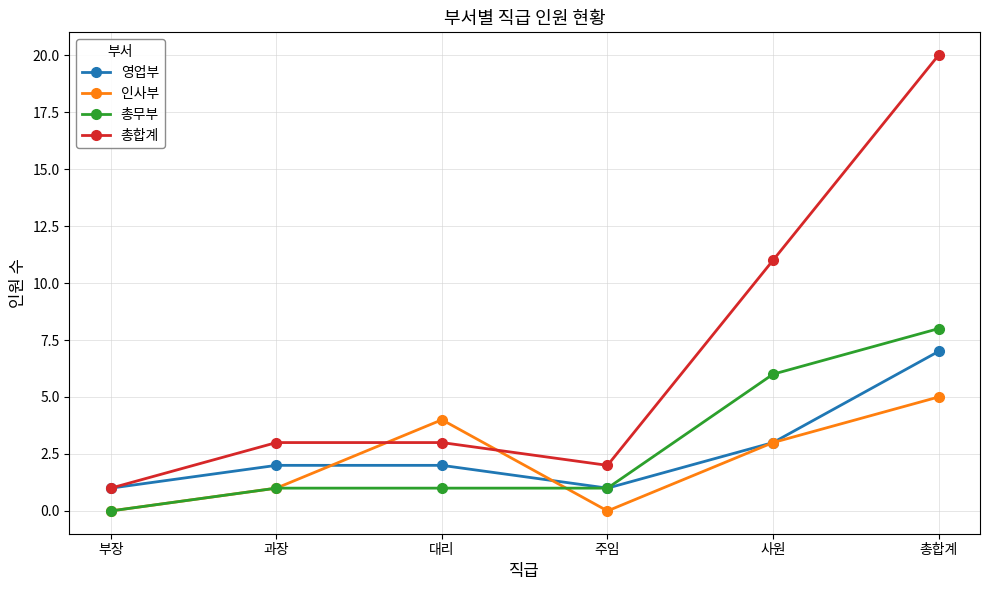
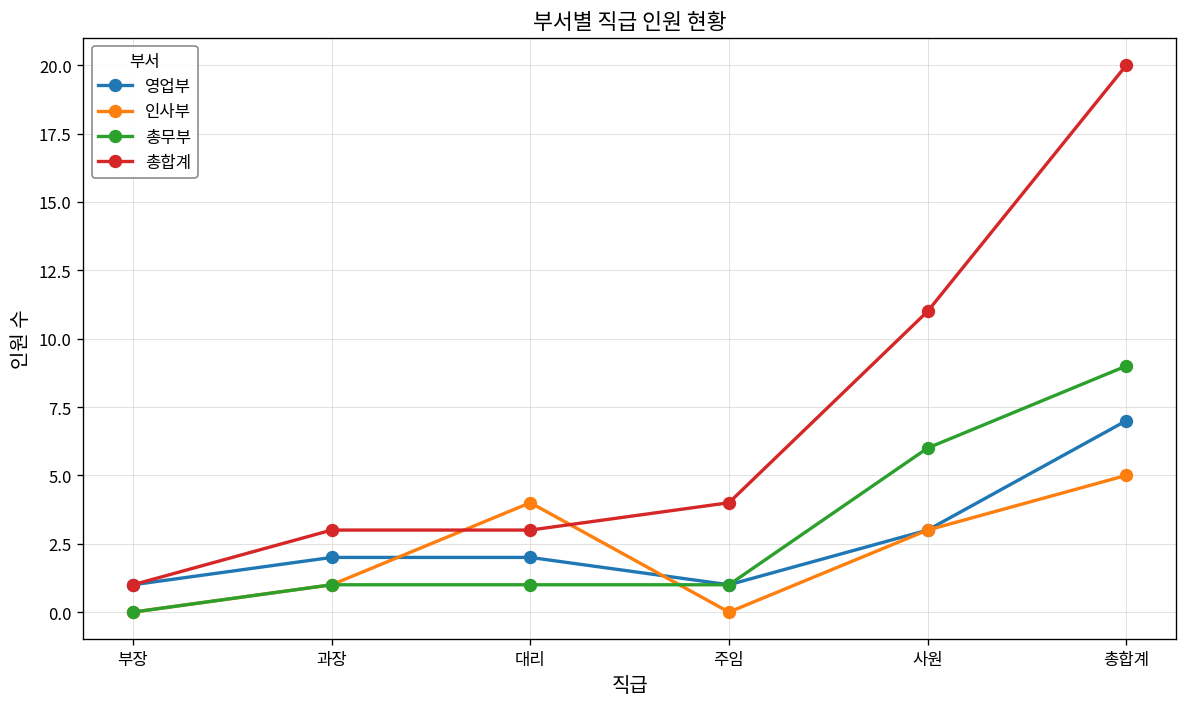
총합계, 주임: 2 -> 4
총무부, 총합계: 8 -> 9
